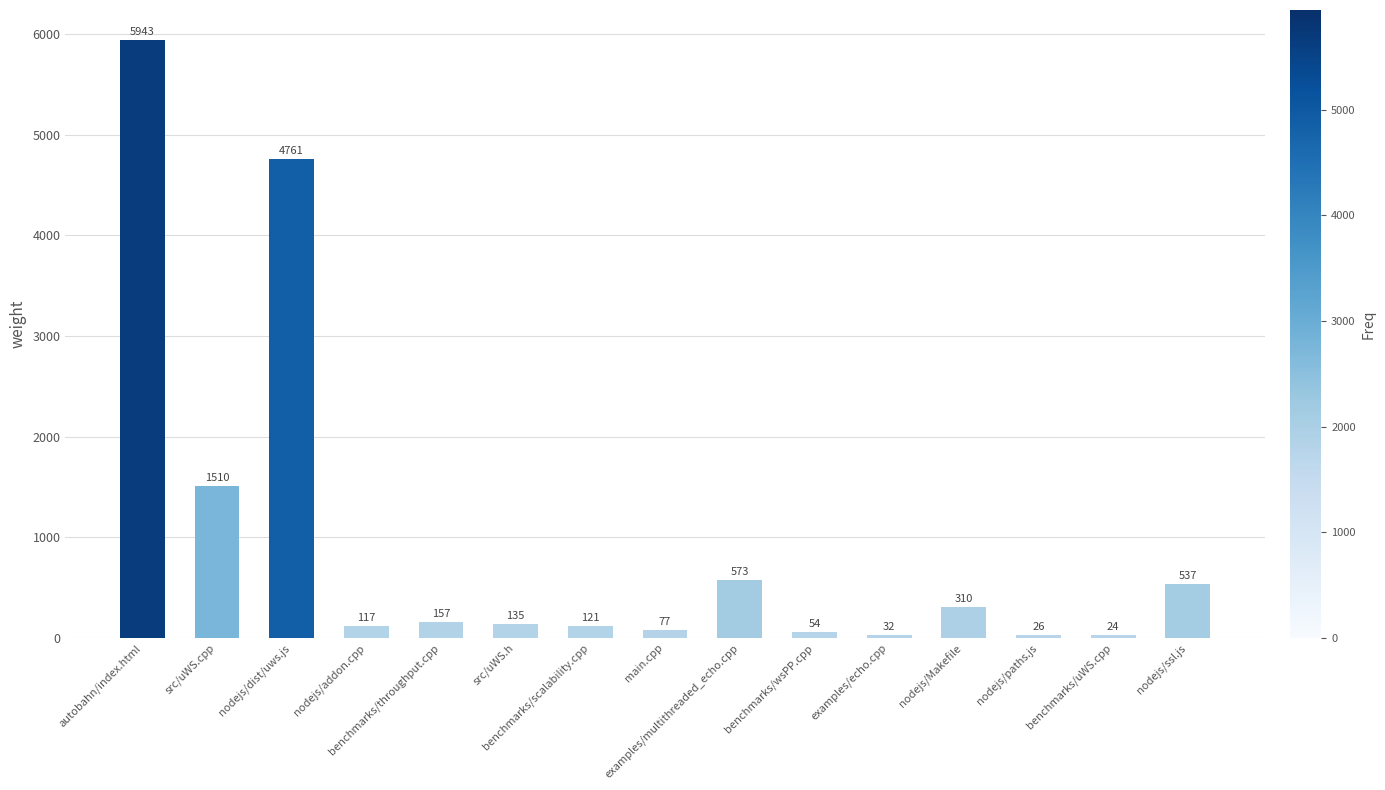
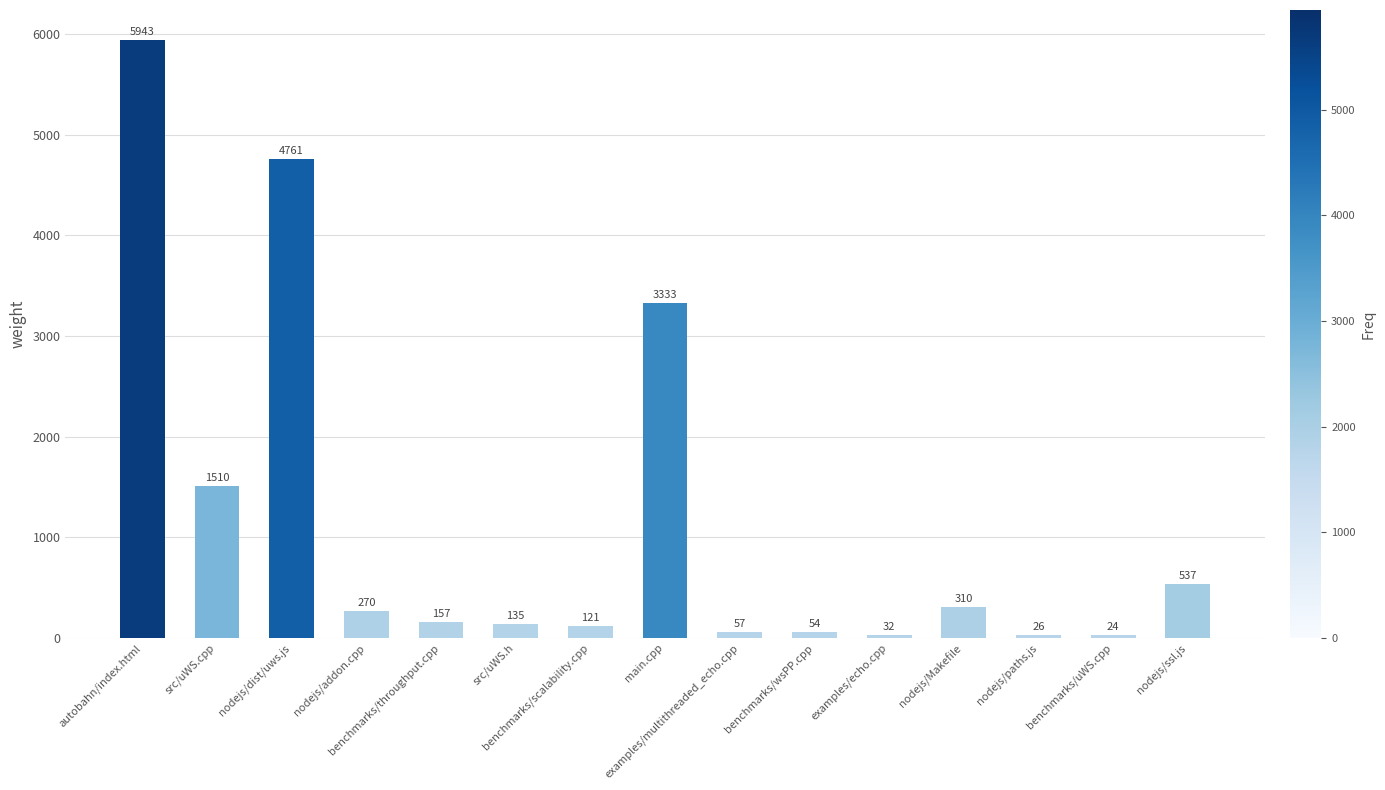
nodejs/addon.cpp: 117 -> 270
main.cpp: 77 -> 3333
examples/multithreaded_echo.cpp: 573 -> 57
